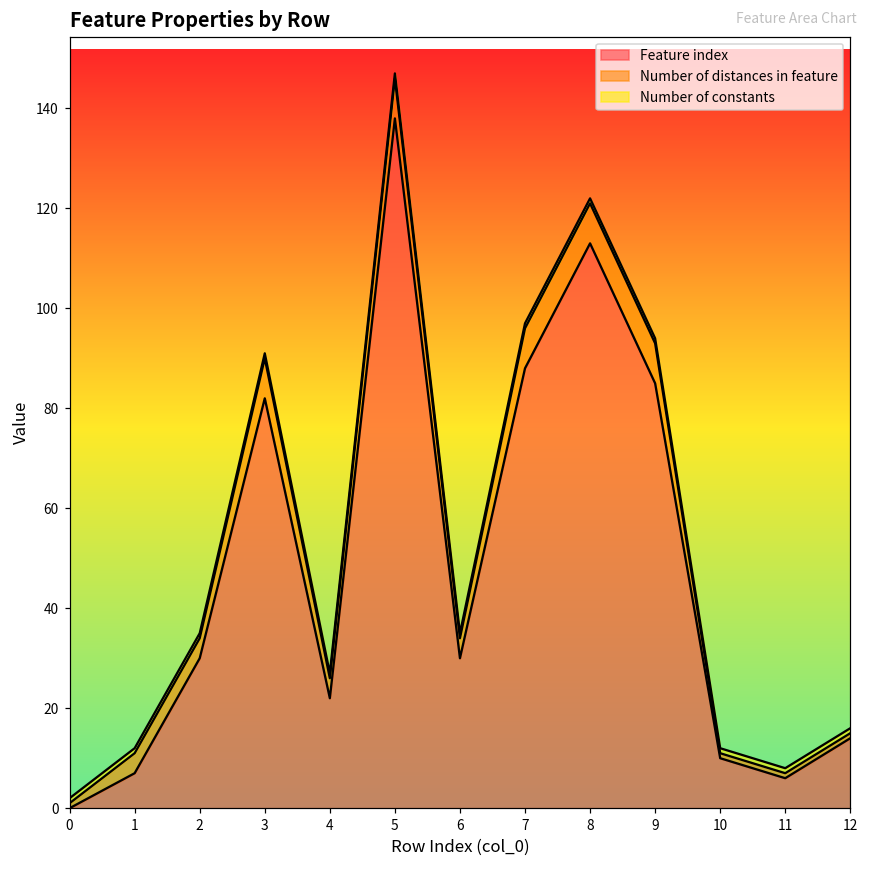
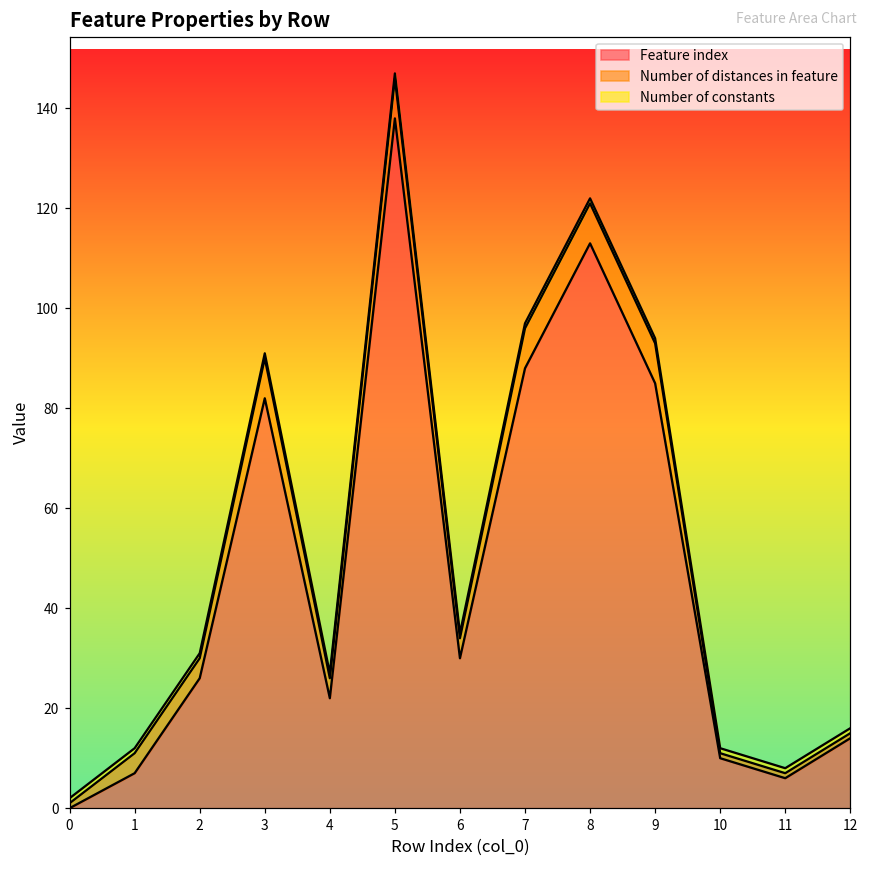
Feature index, 2: 30 -> 26
